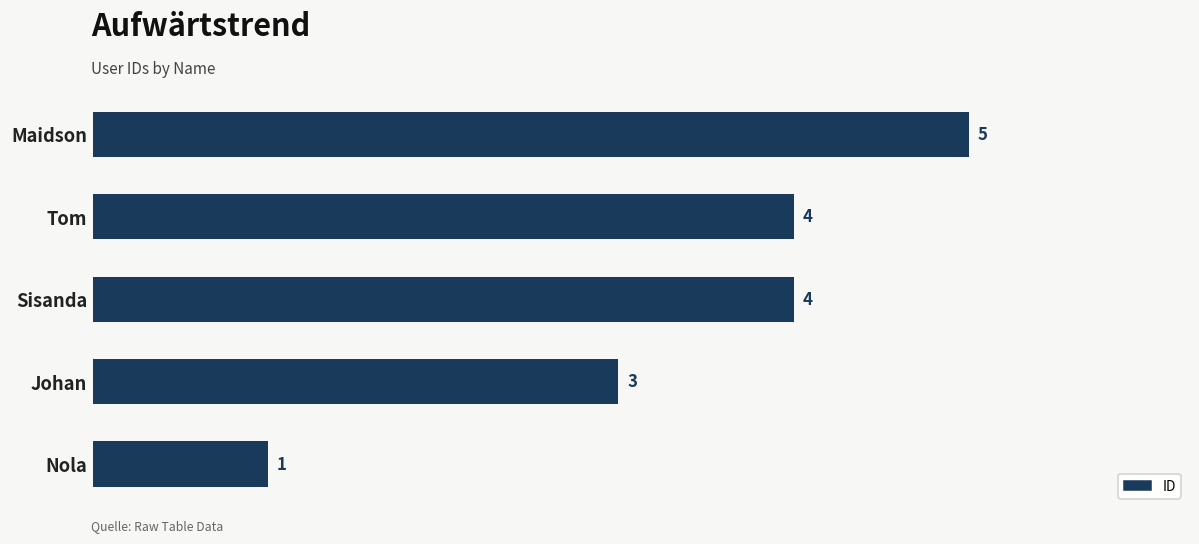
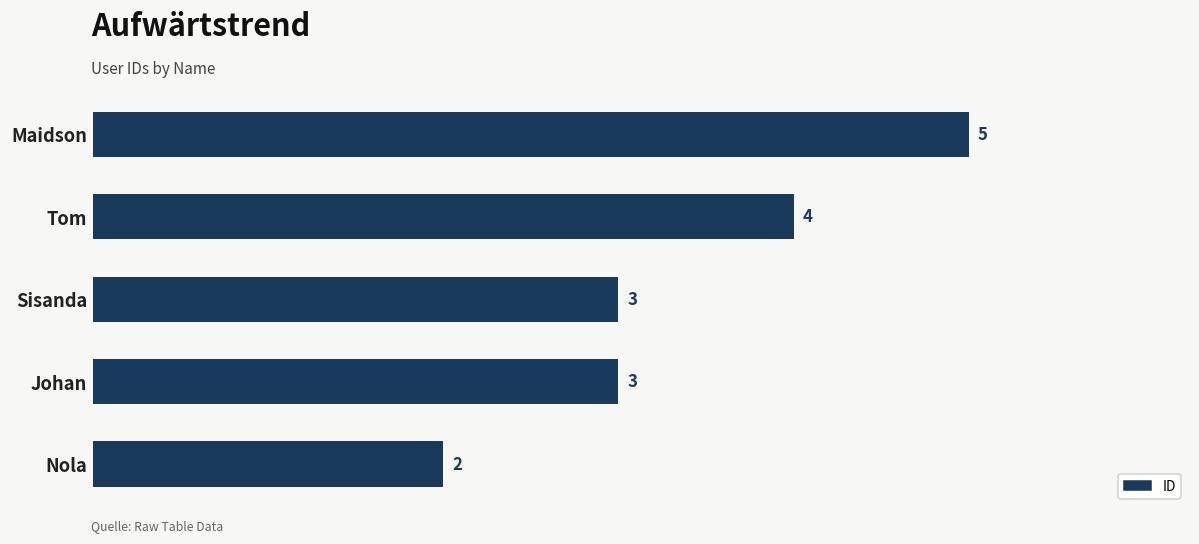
Sisanda: 4 -> 3
Nola: 1 -> 2
